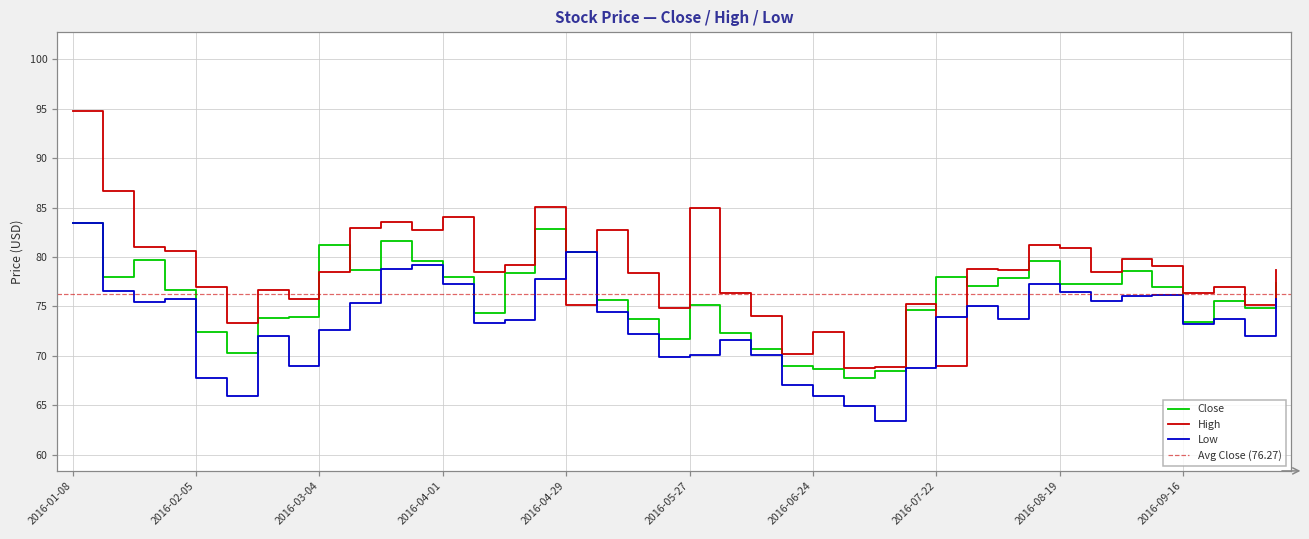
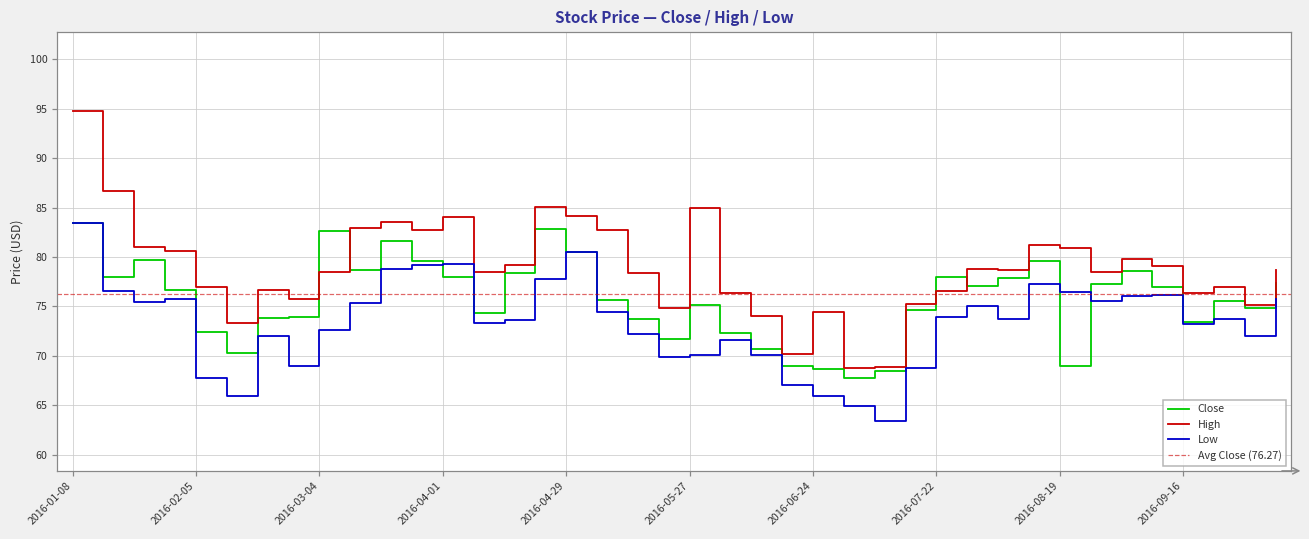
Close, 2016-03-04: 81 -> 83
Low, 2016-04-01: 77 -> 79
High, 2016-04-29: 75 -> 84
High, 2016-06-24: 72 -> 74
High, 2016-07-22: 69 -> 77
Close, 2016-08-19: 77 -> 69
